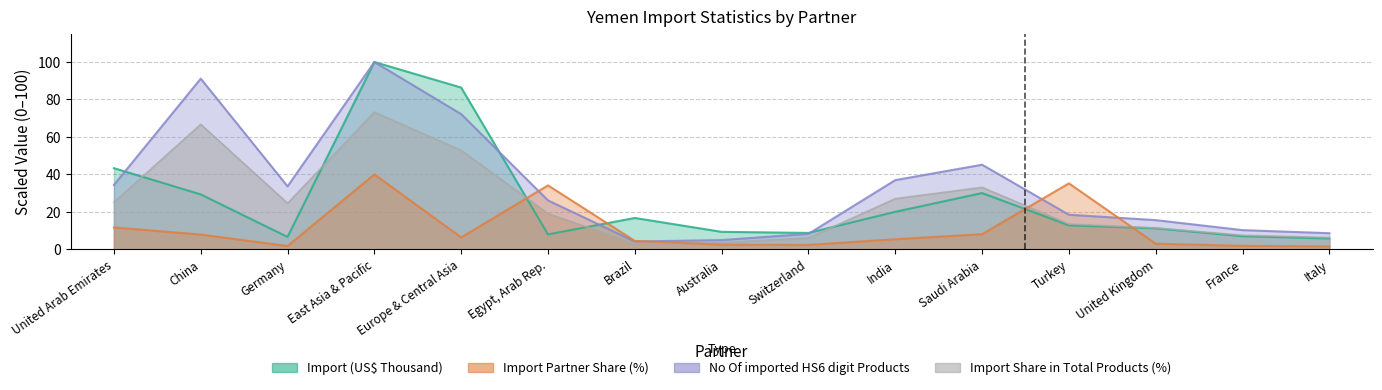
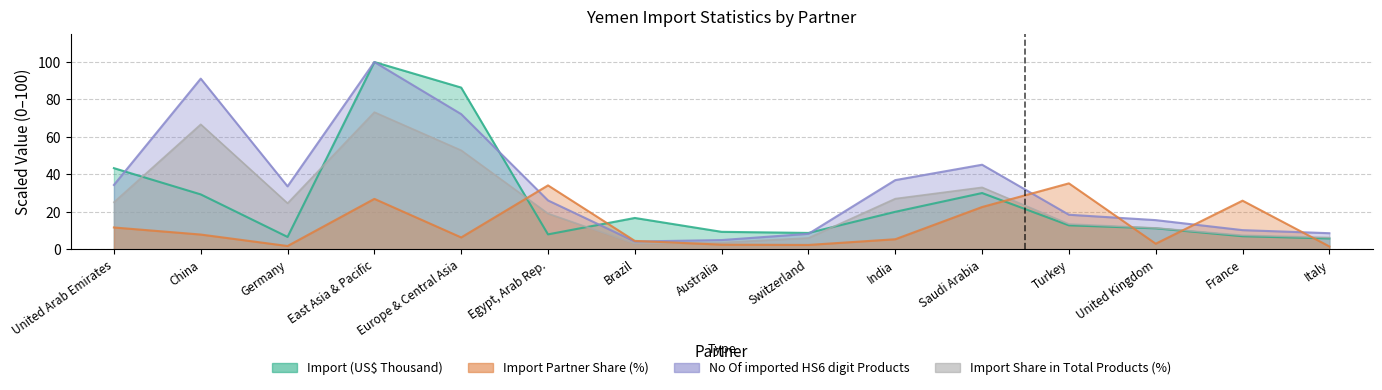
Import Partner Share (%), East Asia & Pacific: 40 -> 27
Import Partner Share (%), Saudi Arabia: 8 -> 23
Import Partner Share (%), France: 2 -> 26
